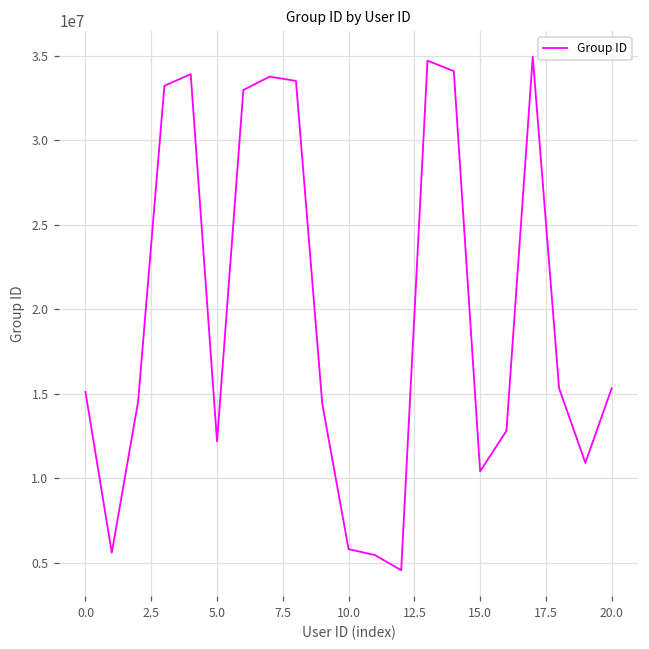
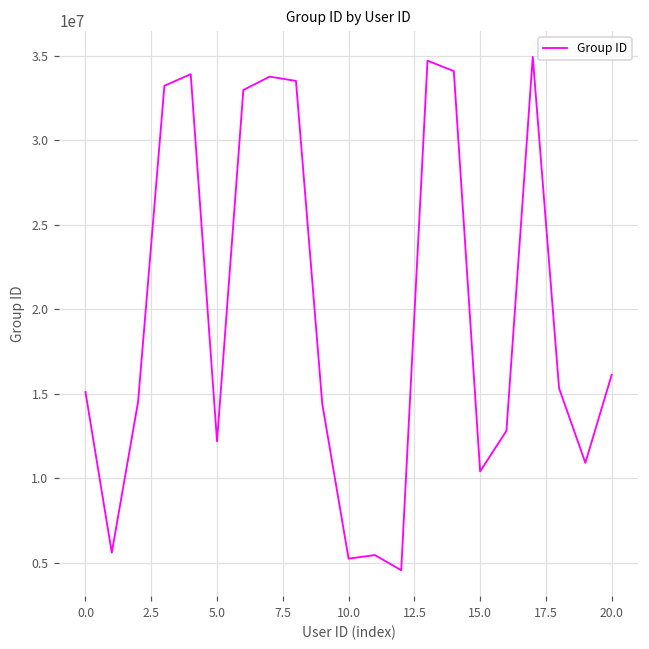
10.0: 5800000 -> 5200000
20.0: 15300000 -> 16100000
